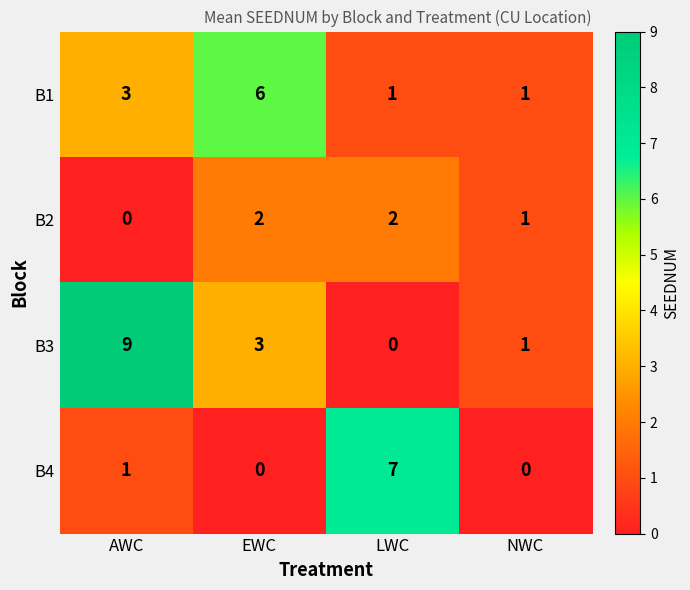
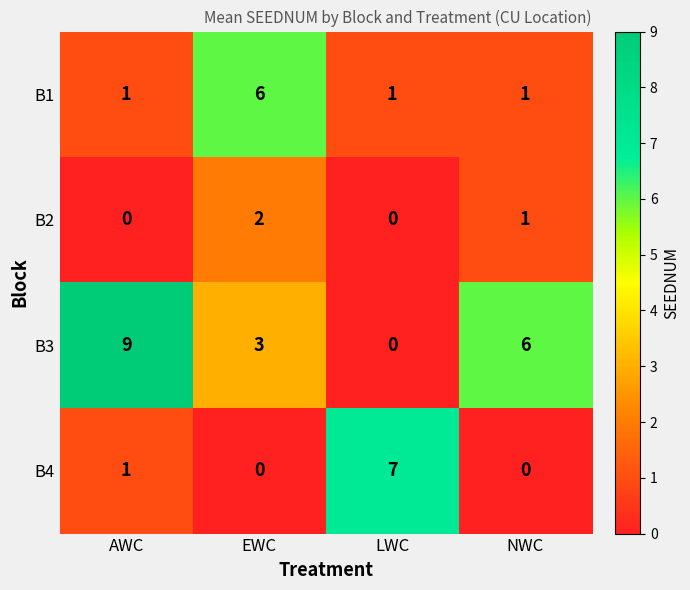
B1, AWC: 3 -> 1
B2, LWC: 2 -> 0
B3, NWC: 1 -> 6
